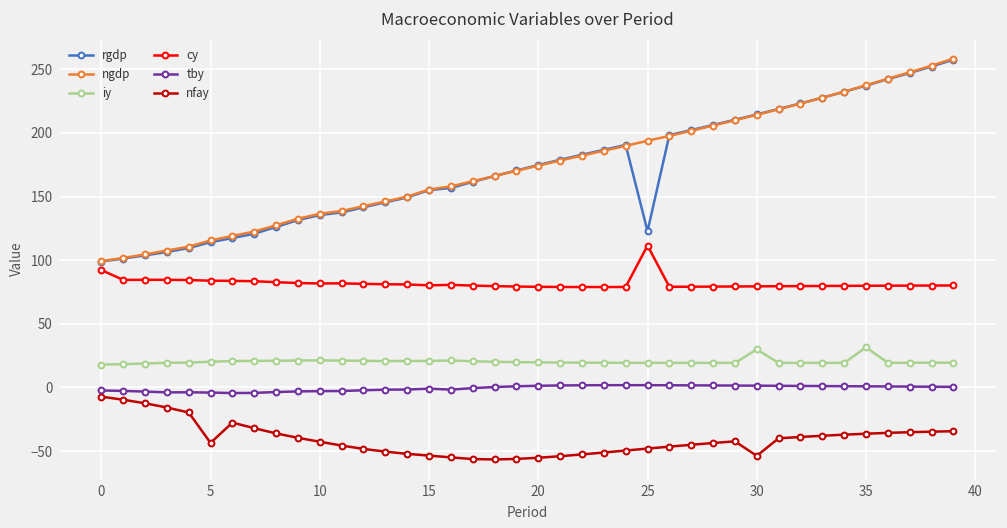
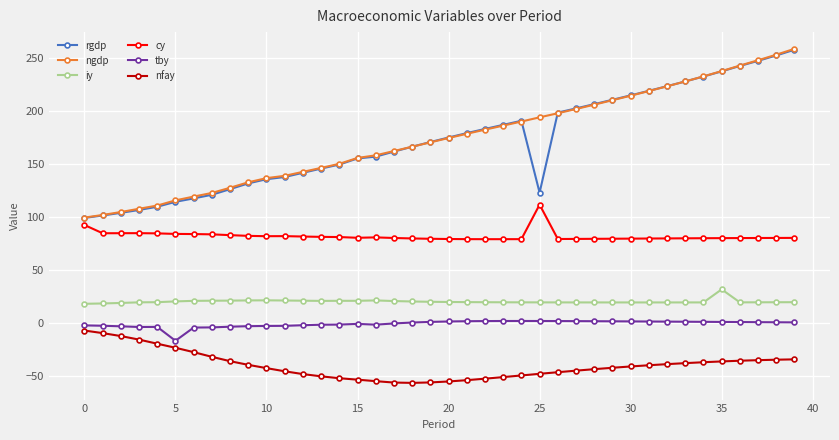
tby, 5: -4 -> -17
nfay, 5: -44 -> -24
iy, 30: 30 -> 19
nfay, 30: -54 -> -41
